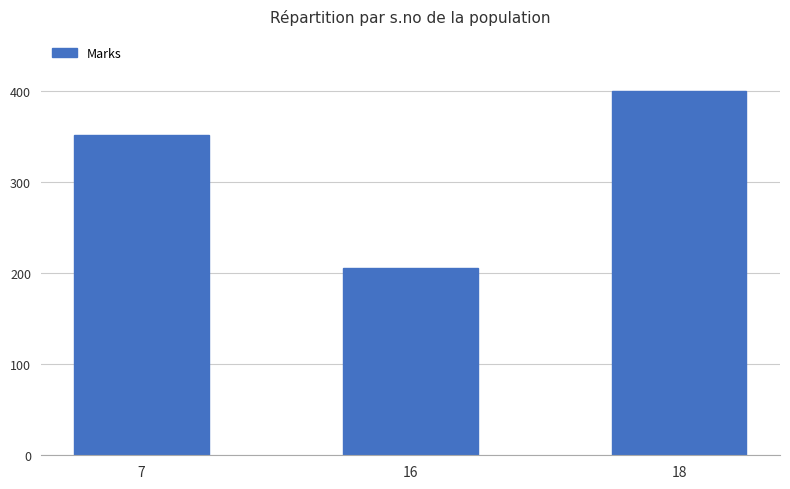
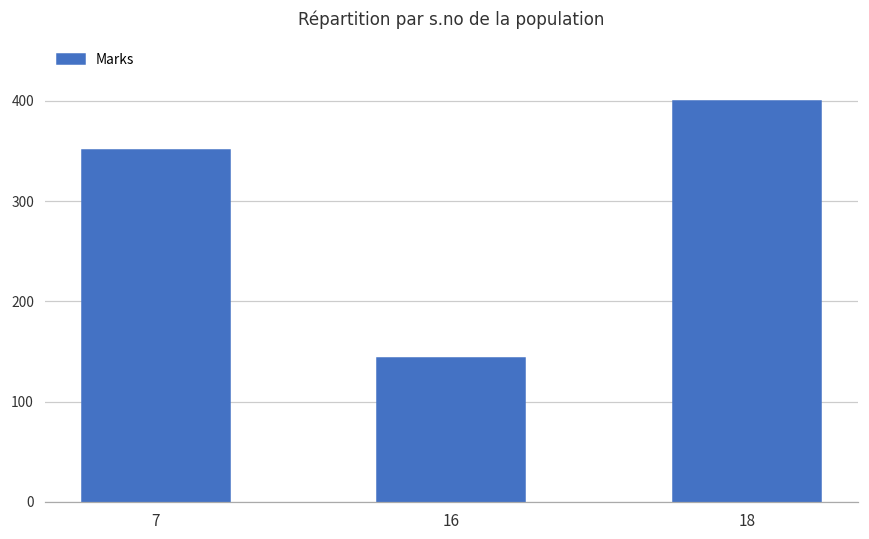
16: 210 -> 140
